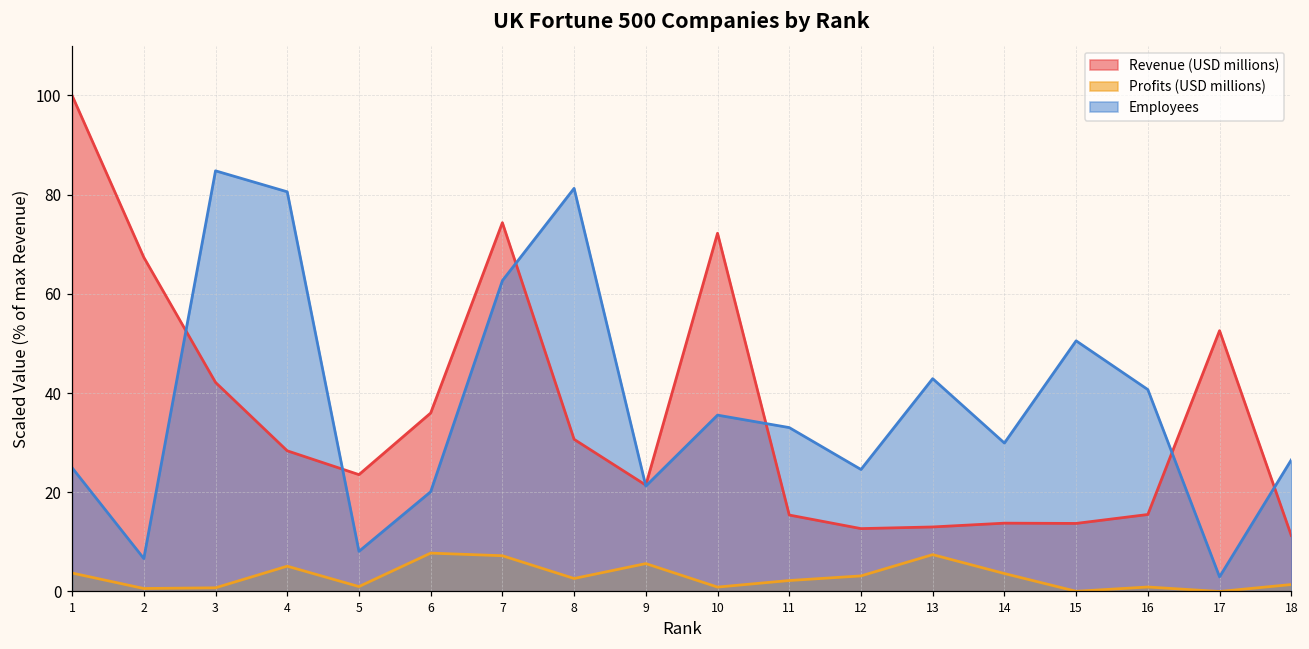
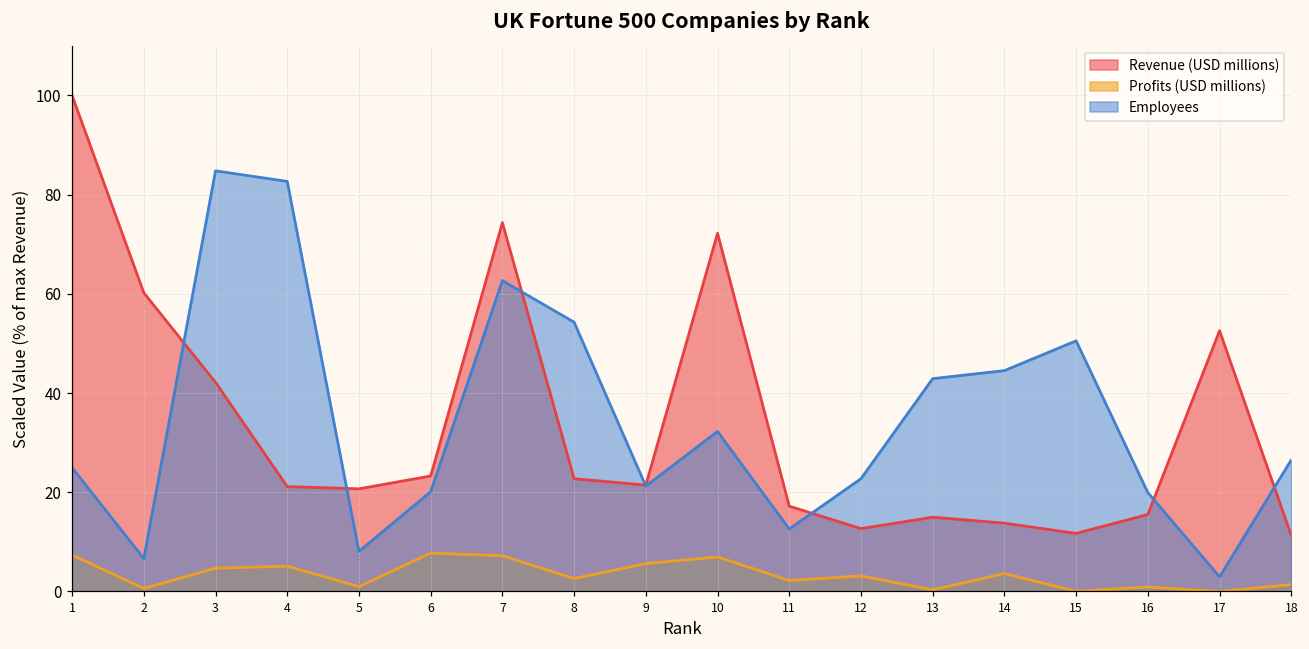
Profits (USD millions), 1: 4 -> 7
Revenue (USD millions), 2: 67 -> 60
Profits (USD millions), 3: 1 -> 5
Revenue (USD millions), 4: 28 -> 21
Employees, 4: 81 -> 83
Revenue (USD millions), 5: 24 -> 21
Revenue (USD millions), 6: 36 -> 23
Revenue (USD millions), 8: 31 -> 23
Employees, 8: 81 -> 54
Profits (USD millions), 10: 1 -> 7
Employees, 10: 36 -> 32
Revenue (USD millions), 11: 15 -> 17
Employees, 11: 33 -> 13
Employees, 12: 25 -> 23
Revenue (USD millions), 13: 13 -> 15
Profits (USD millions), 13: 7 -> 0
Employees, 14: 30 -> 45
Revenue (USD millions), 15: 14 -> 12
Employees, 16: 41 -> 20
